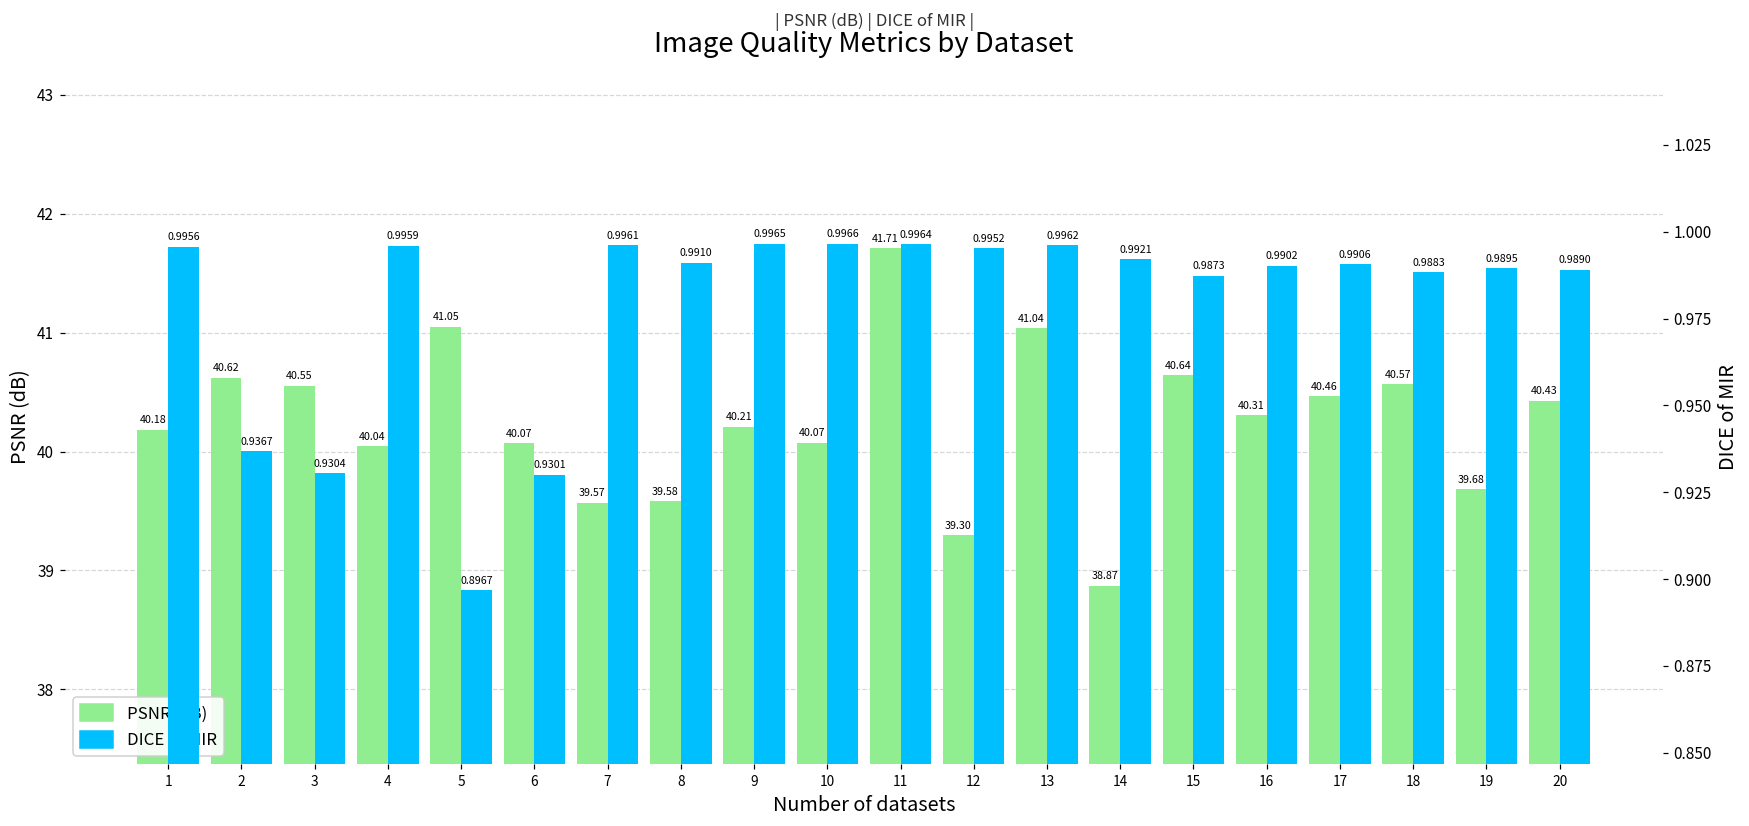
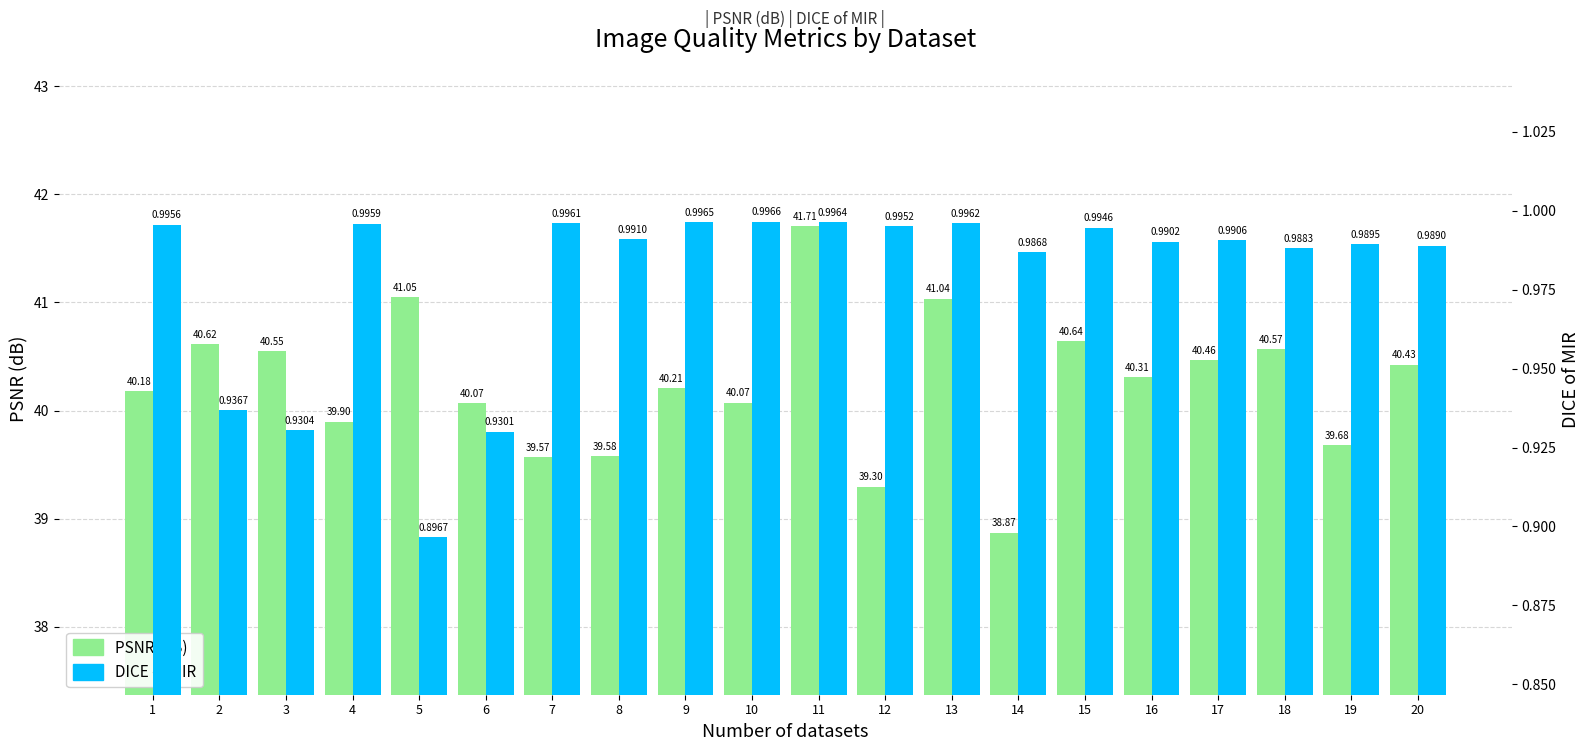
PSNR (dB), 4: 40.04 -> 39.90
DICE of MIR, 14: 0.9921 -> 0.9868
DICE of MIR, 15: 0.9873 -> 0.9946
